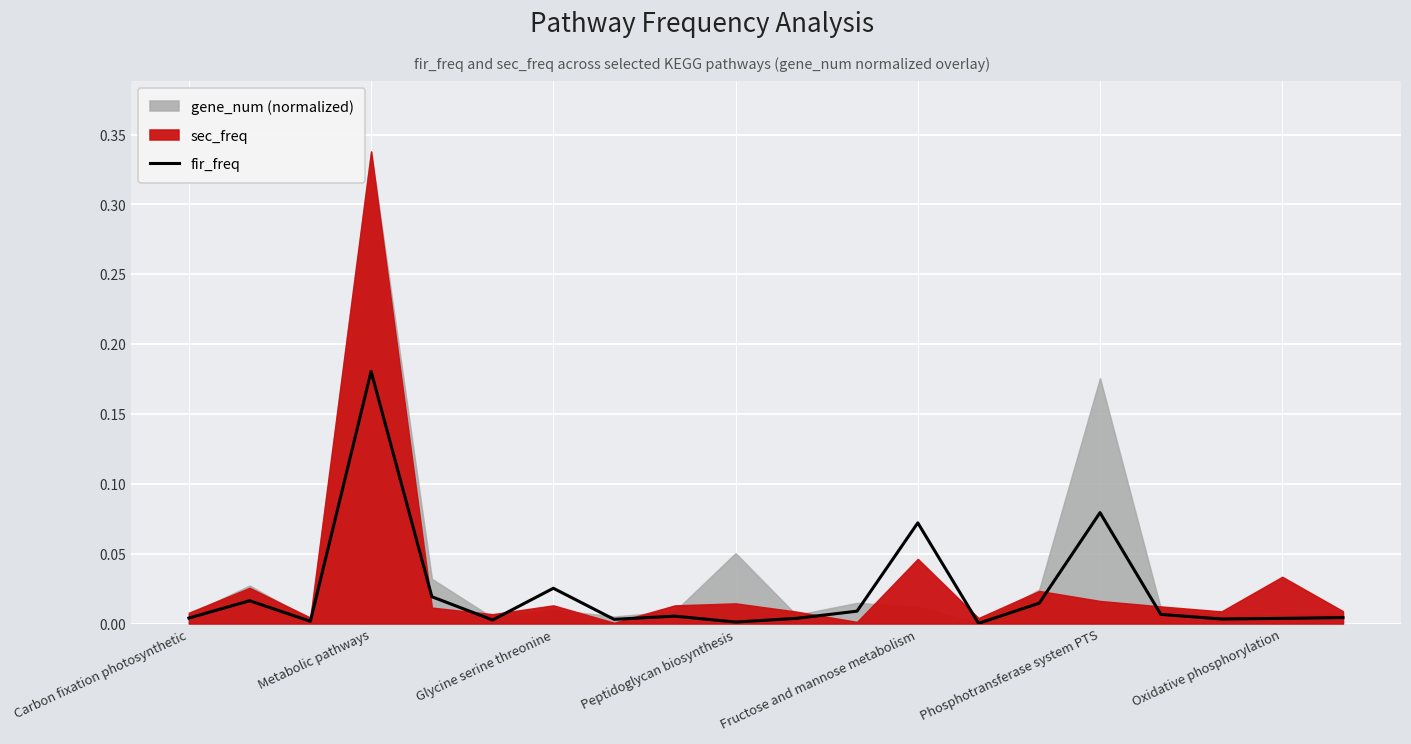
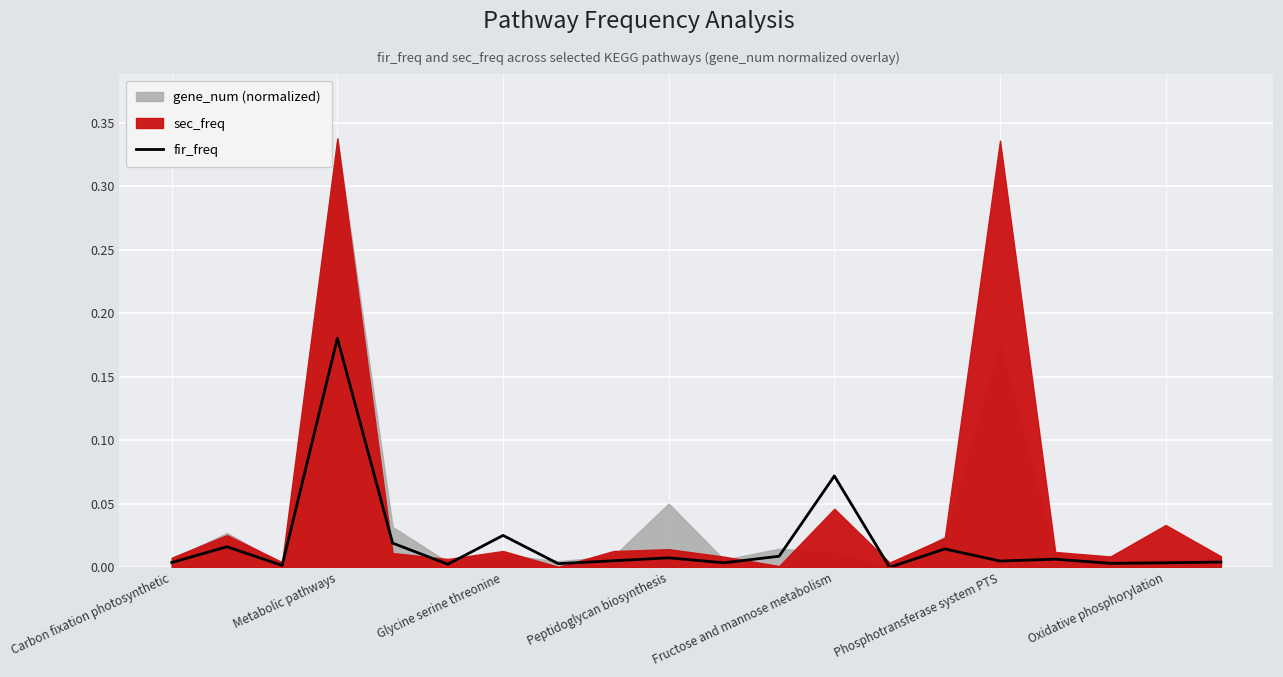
fir_freq, Peptidoglycan biosynthesis: 0.001 -> 0.008
fir_freq, Phosphotransferase system PTS: 0.079 -> 0.005
sec_freq, Phosphotransferase system PTS: 0.016 -> 0.336
